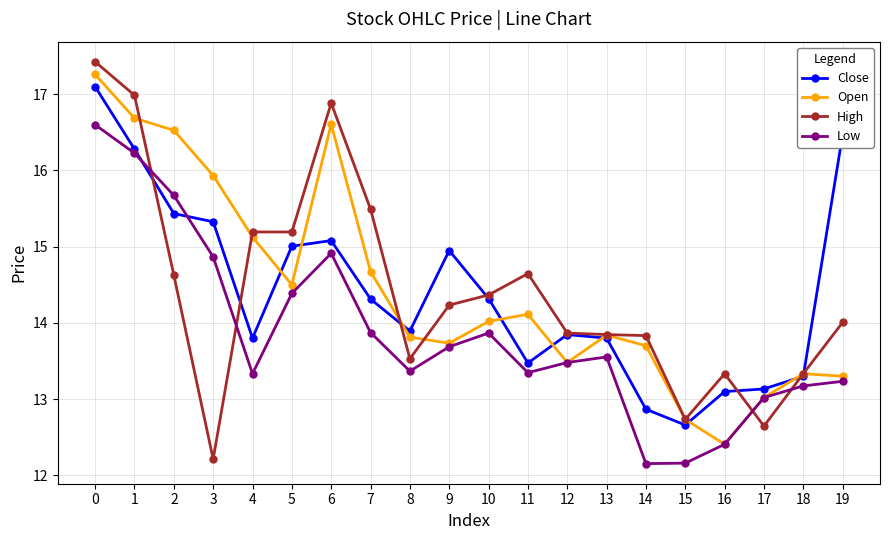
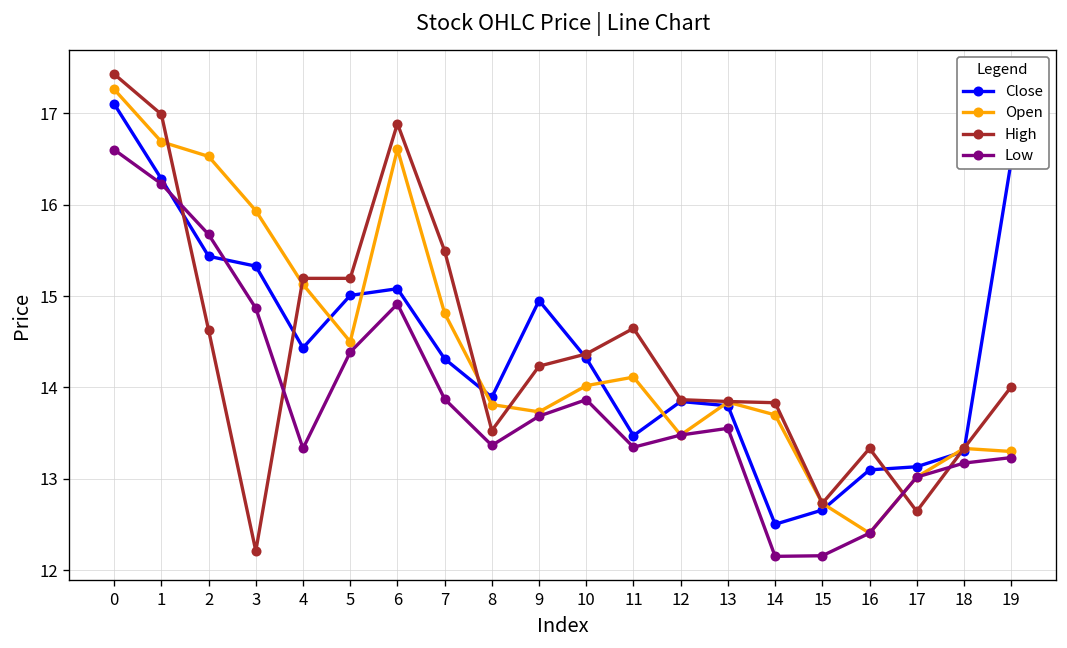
Close, 4: 13.8 -> 14.4
Open, 7: 14.7 -> 14.8
Close, 14: 12.9 -> 12.5
